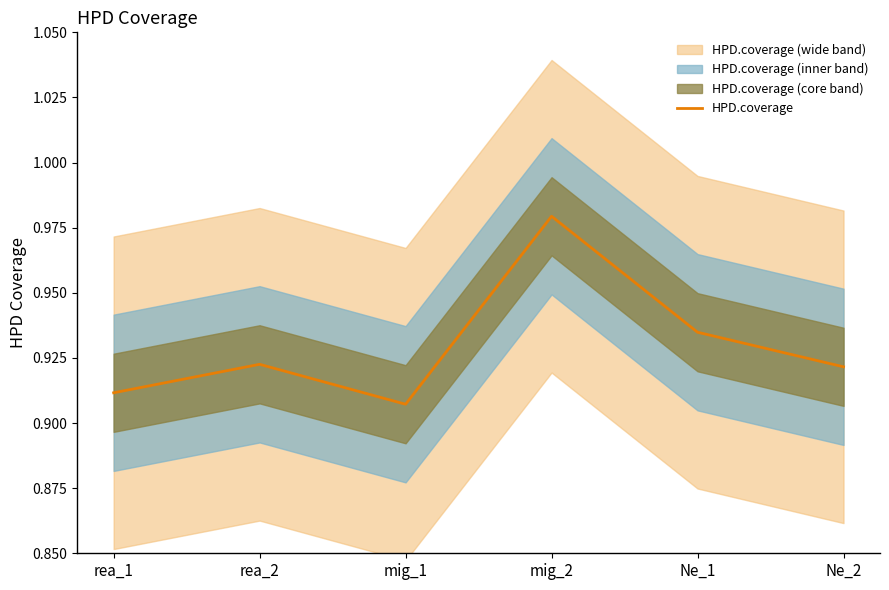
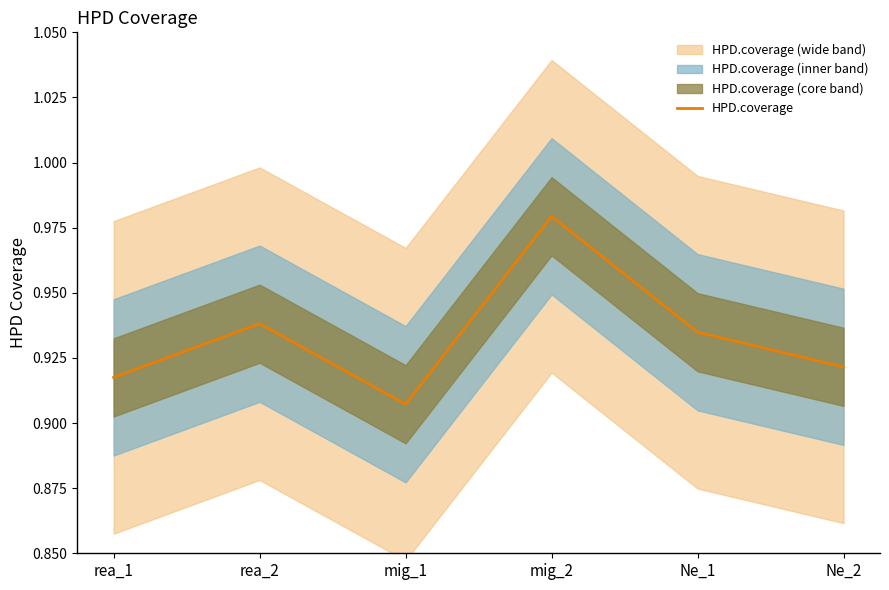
HPD.coverage, rea_1: 0.912 -> 0.918
HPD.coverage, rea_2: 0.923 -> 0.938
